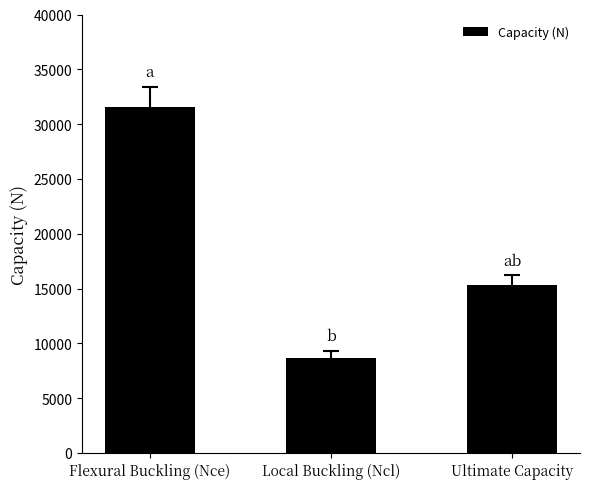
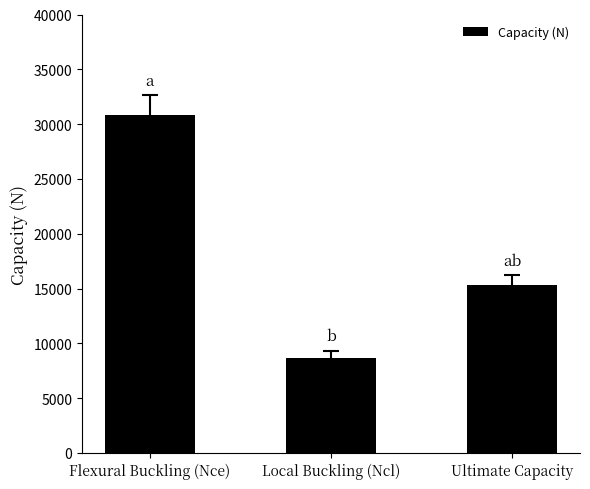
Capacity (N), Flexural Buckling (Nce): 31600 -> 30800
